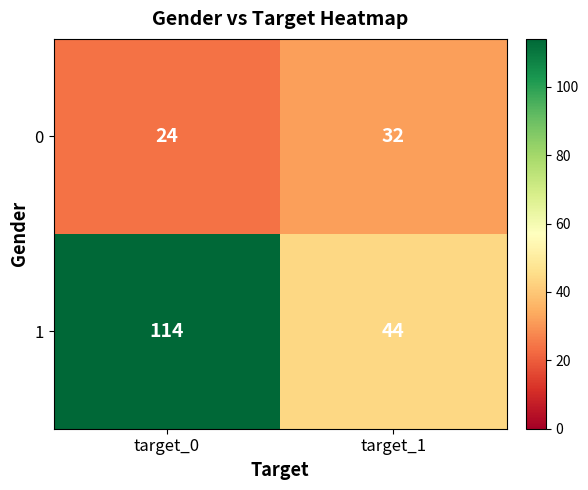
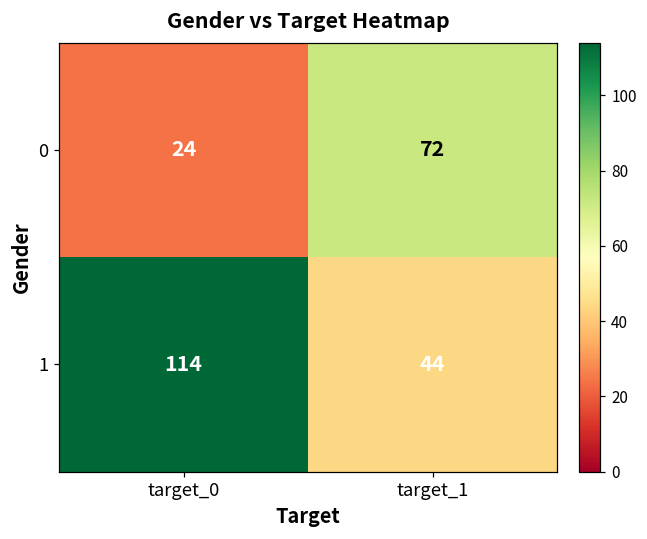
0, target_1: 32 -> 72
